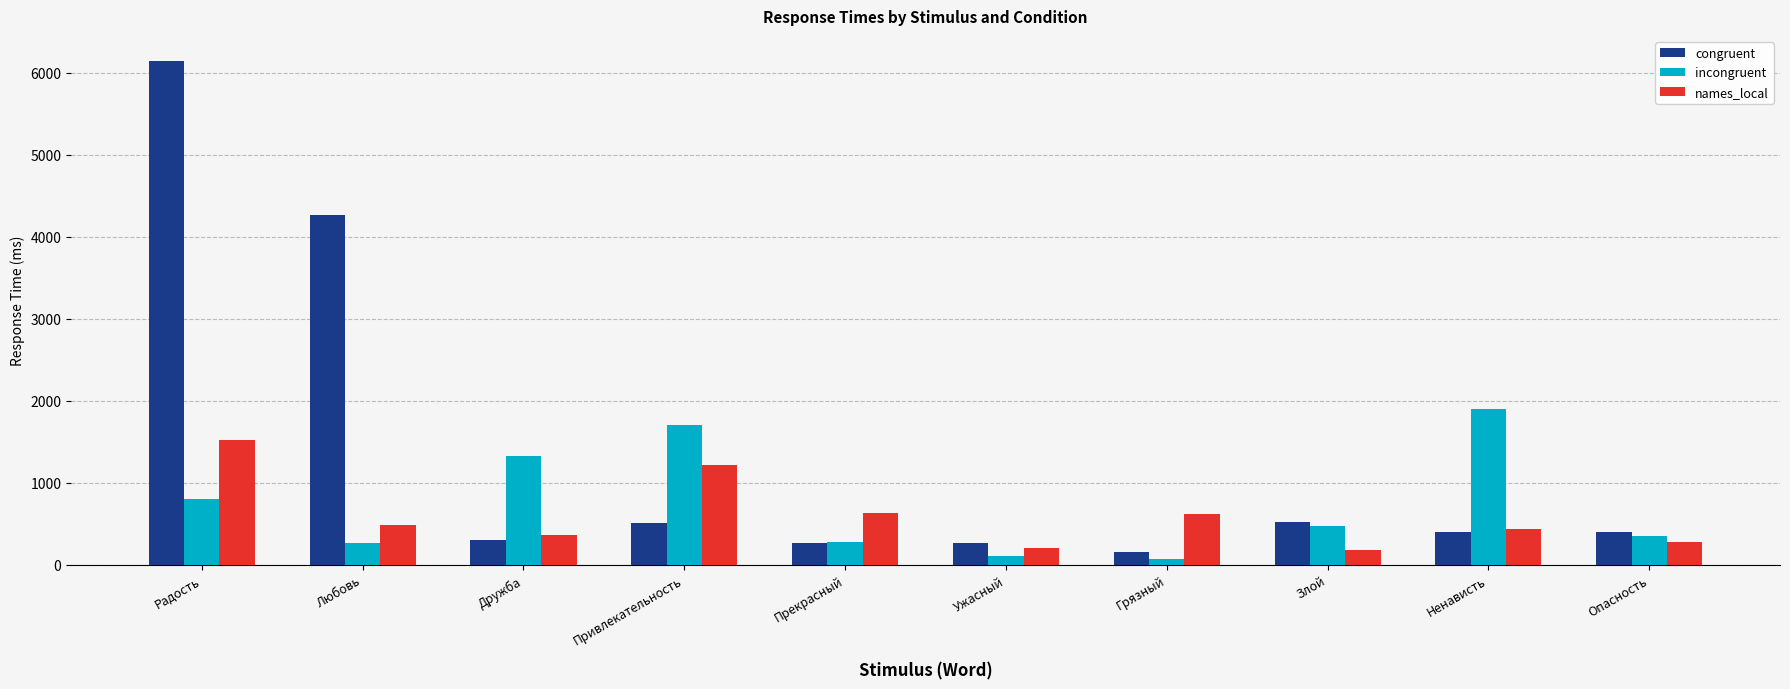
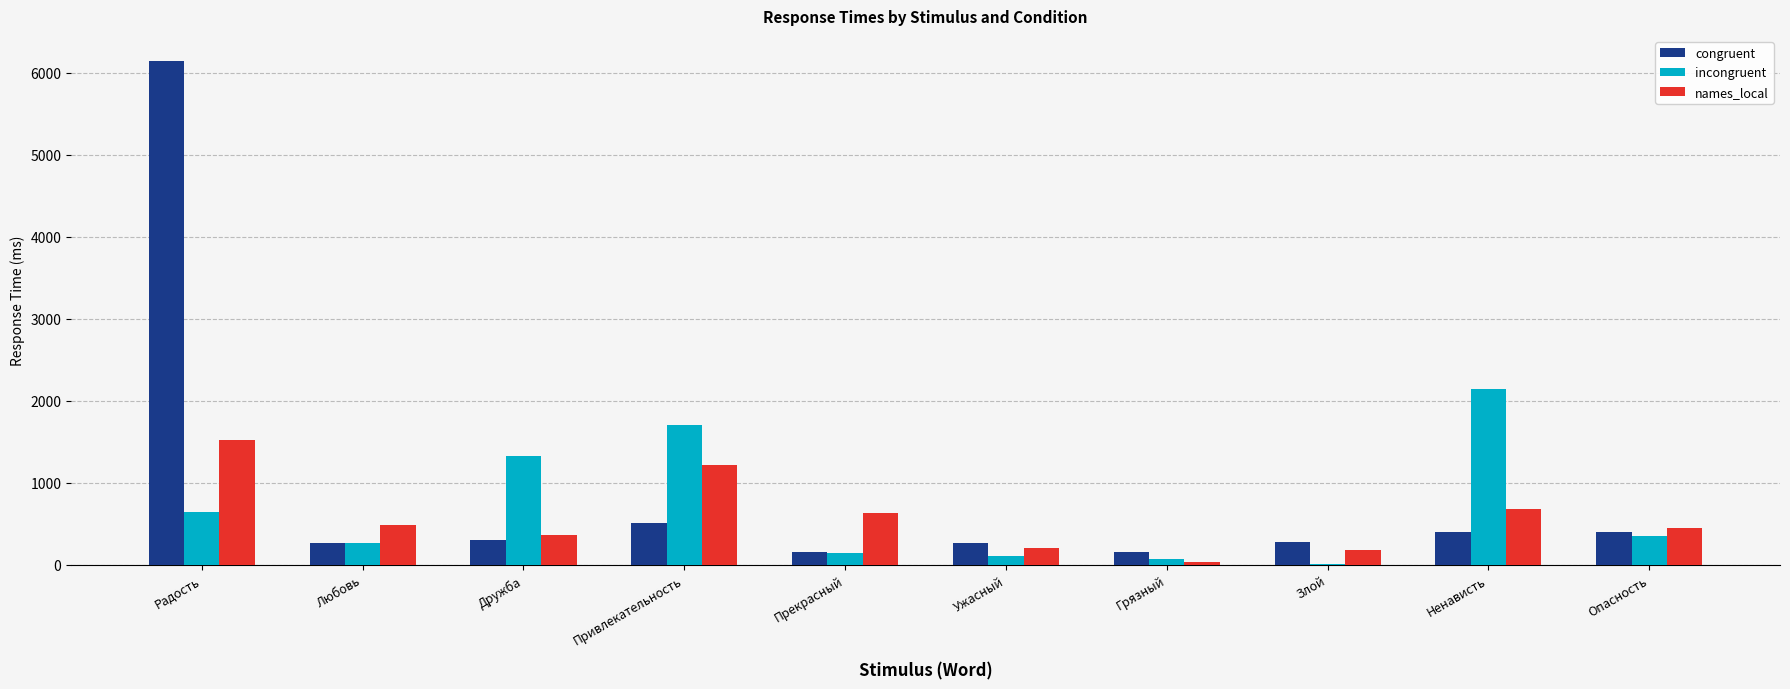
incongruent, Радость: 800 -> 600
congruent, Любовь: 4300 -> 300
congruent, Прекрасный: 300 -> 200
incongruent, Прекрасный: 300 -> 100
names_local, Грязный: 600 -> 0
congruent, Злой: 500 -> 300
incongruent, Злой: 500 -> 0
incongruent, Ненависть: 1900 -> 2100
names_local, Ненависть: 400 -> 700
names_local, Опасность: 300 -> 500
